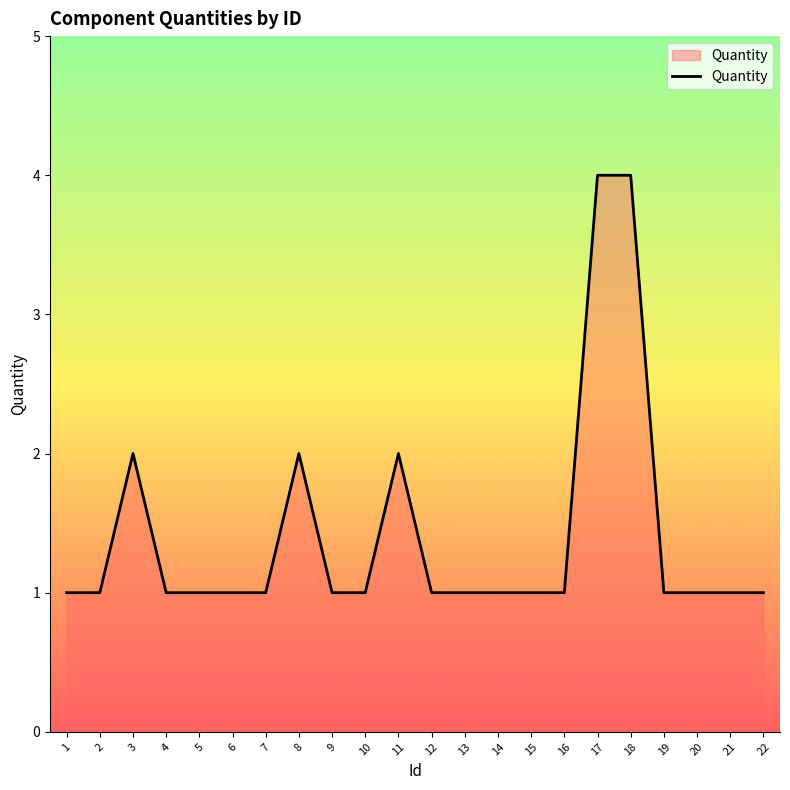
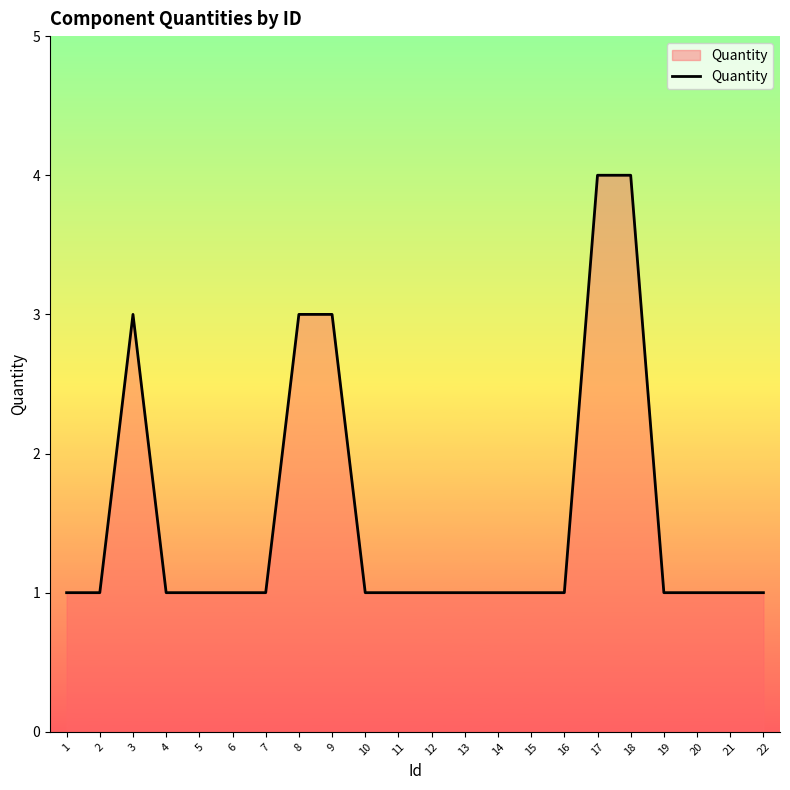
3: 2 -> 3
8: 2 -> 3
9: 1 -> 3
11: 2 -> 1
